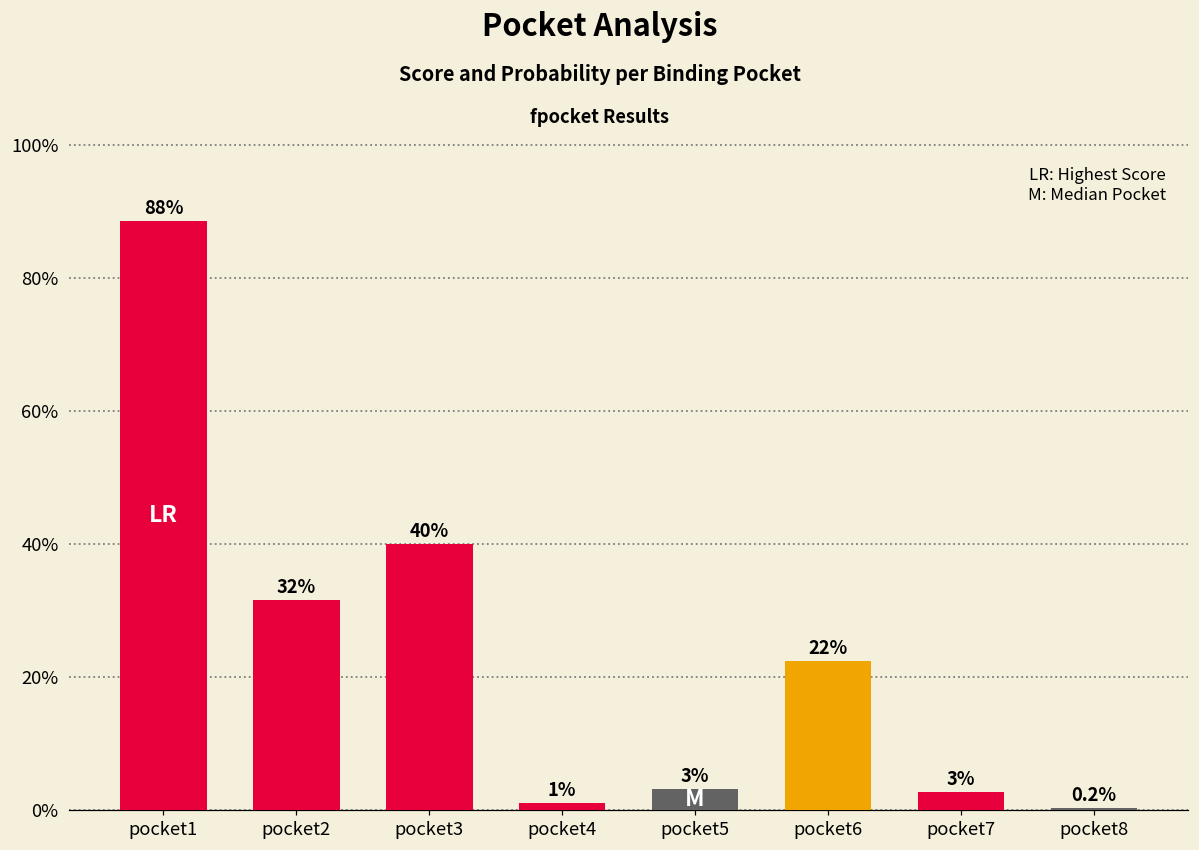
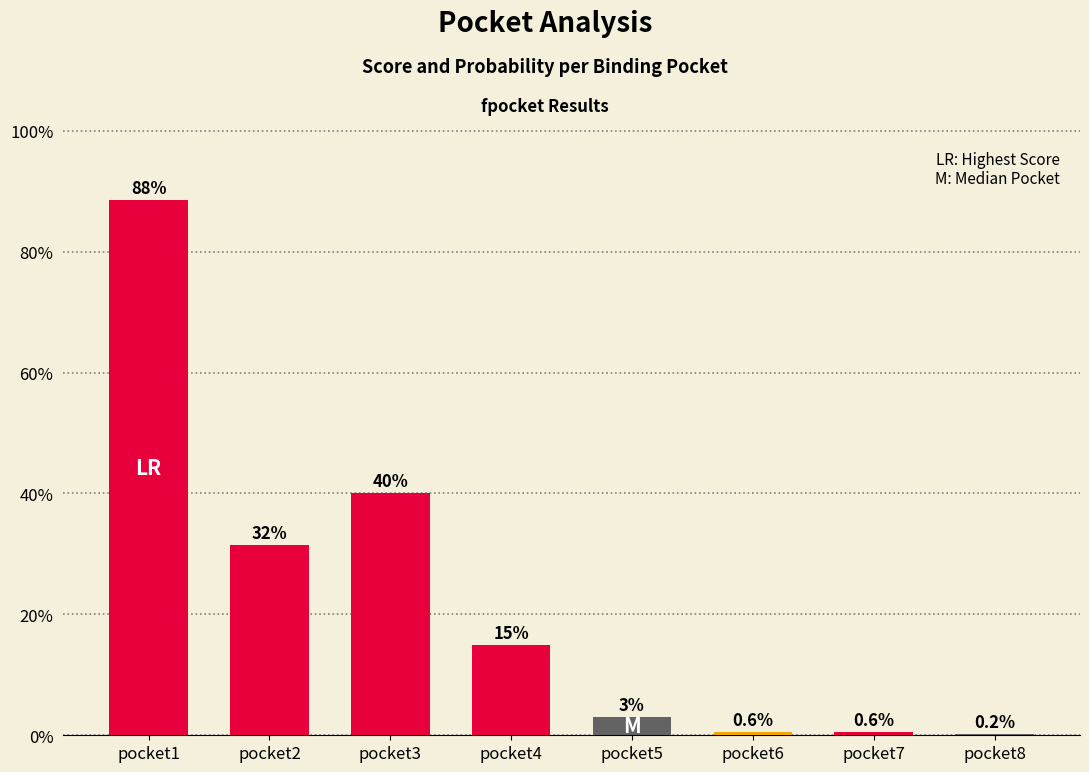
pocket4: 1% -> 15%
pocket6: 22% -> 0.6%
pocket7: 3% -> 0.6%
